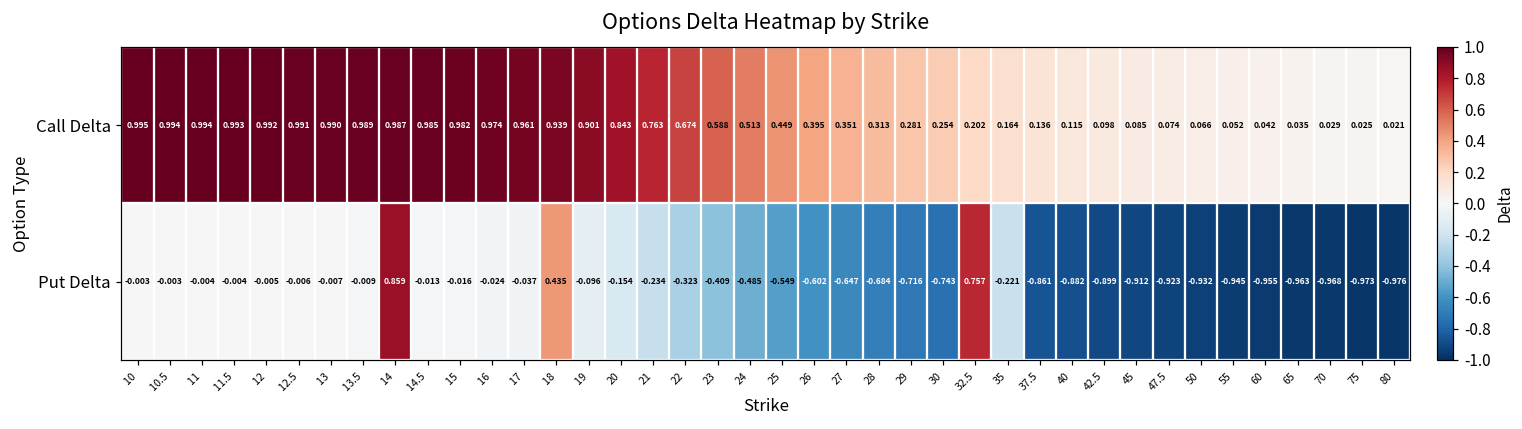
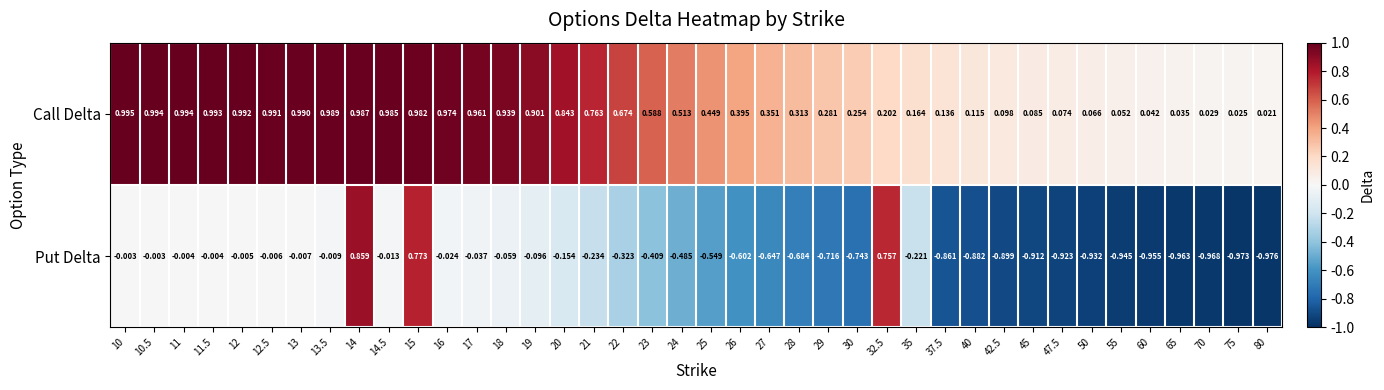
Put Delta, 15: -0.016 -> 0.773
Put Delta, 18: 0.435 -> -0.059
